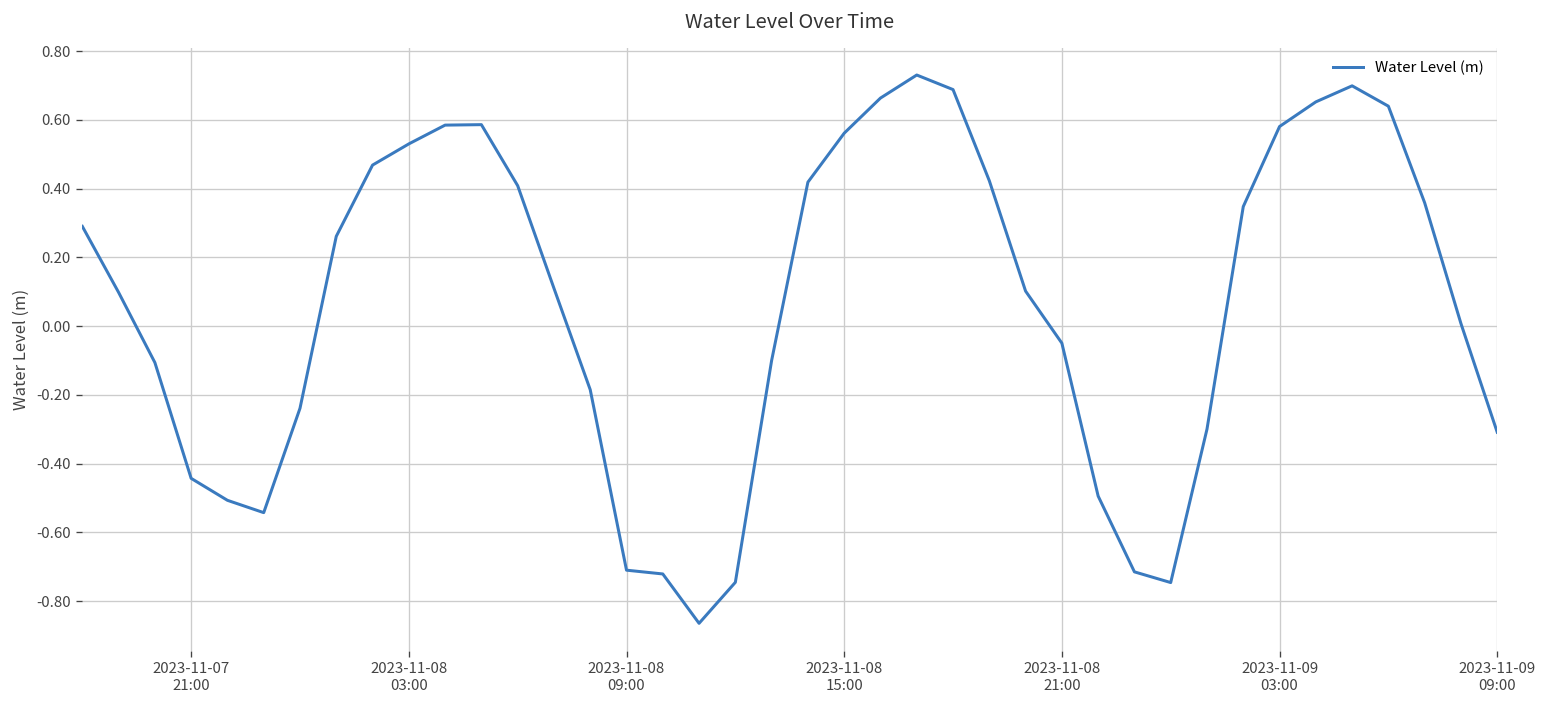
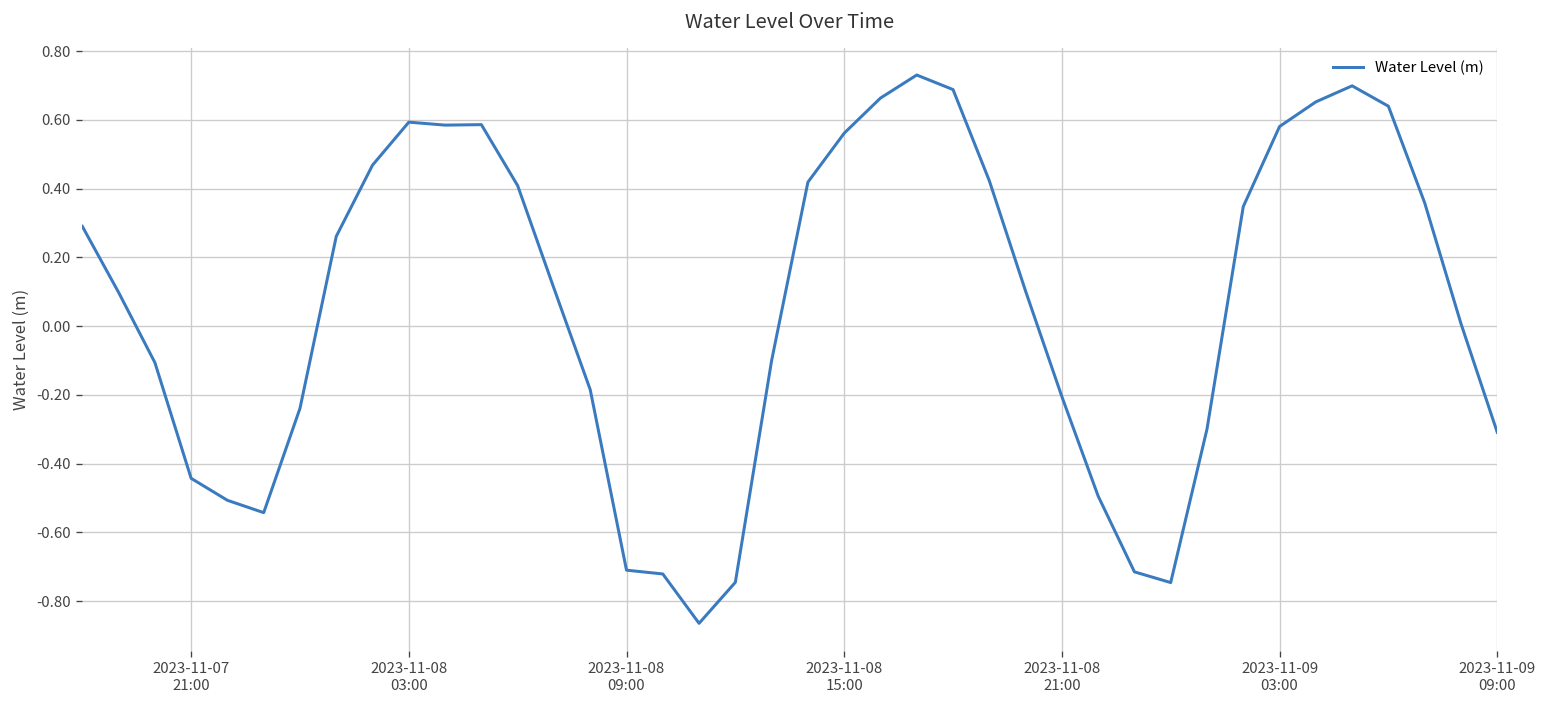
2023-11-08 03:00: 0.53 -> 0.59
2023-11-08 21:00: -0.05 -> -0.21
